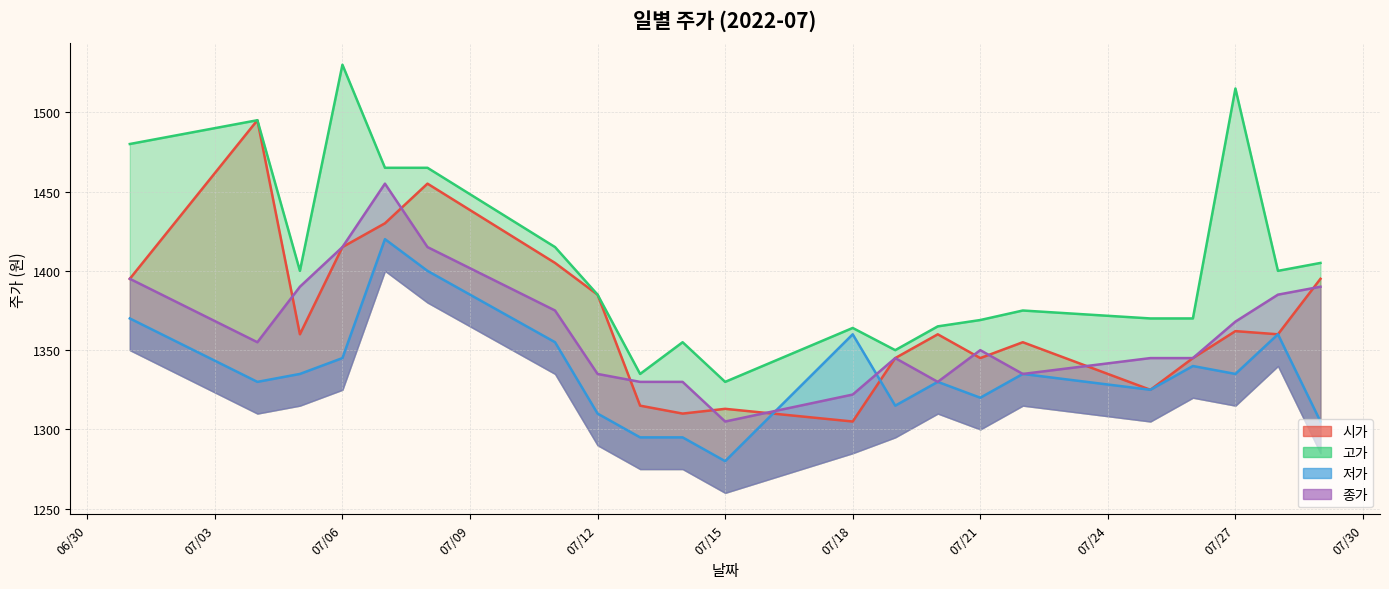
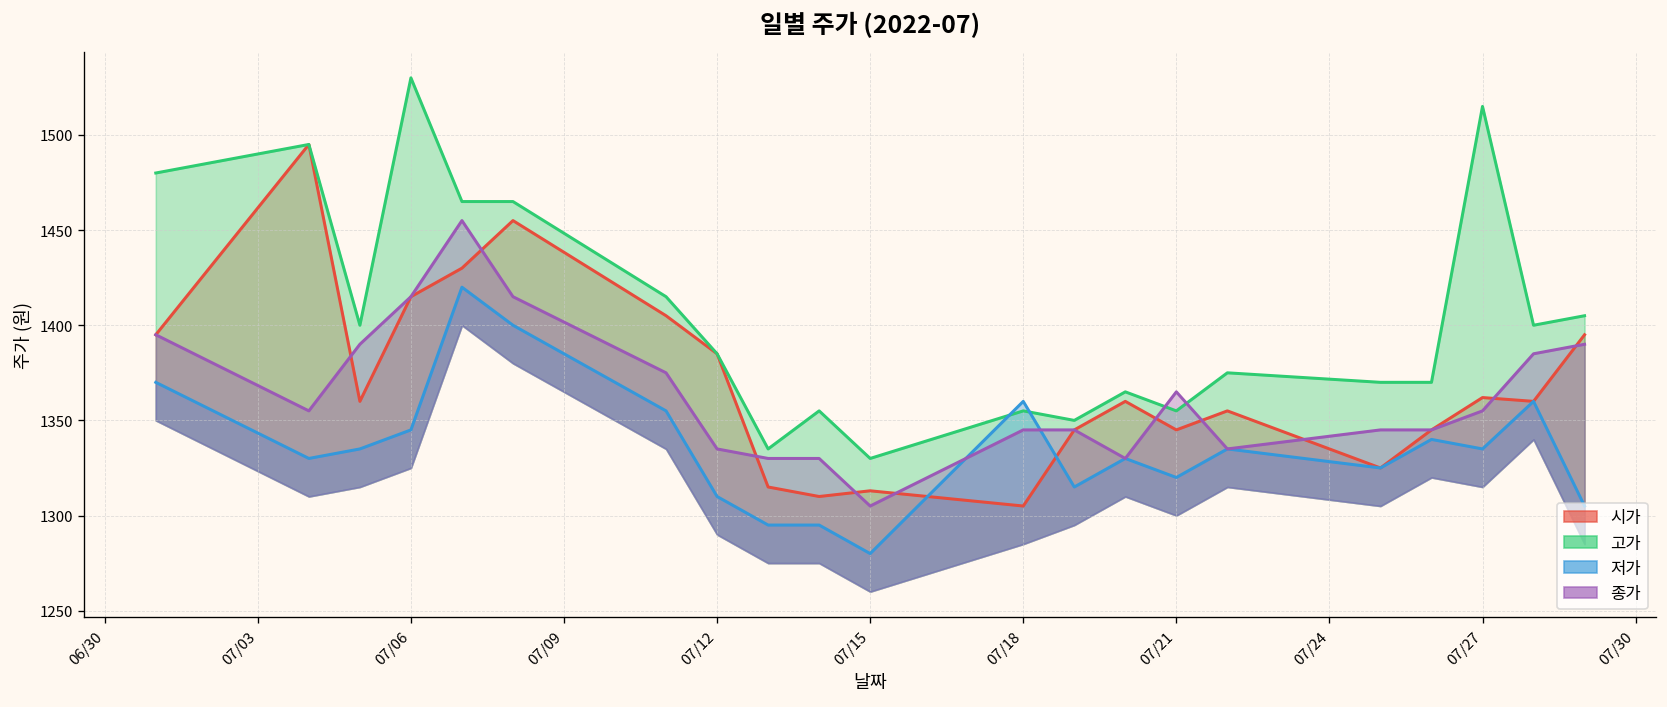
고가, 07/18: 1364 -> 1355
종가, 07/18: 1322 -> 1345
고가, 07/21: 1369 -> 1355
종가, 07/21: 1350 -> 1365
종가, 07/27: 1368 -> 1355
